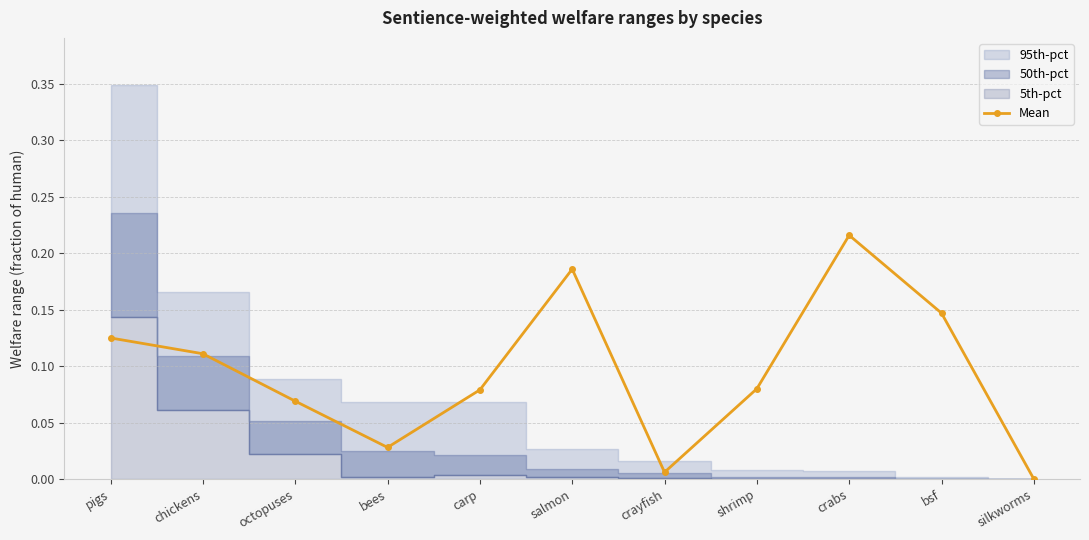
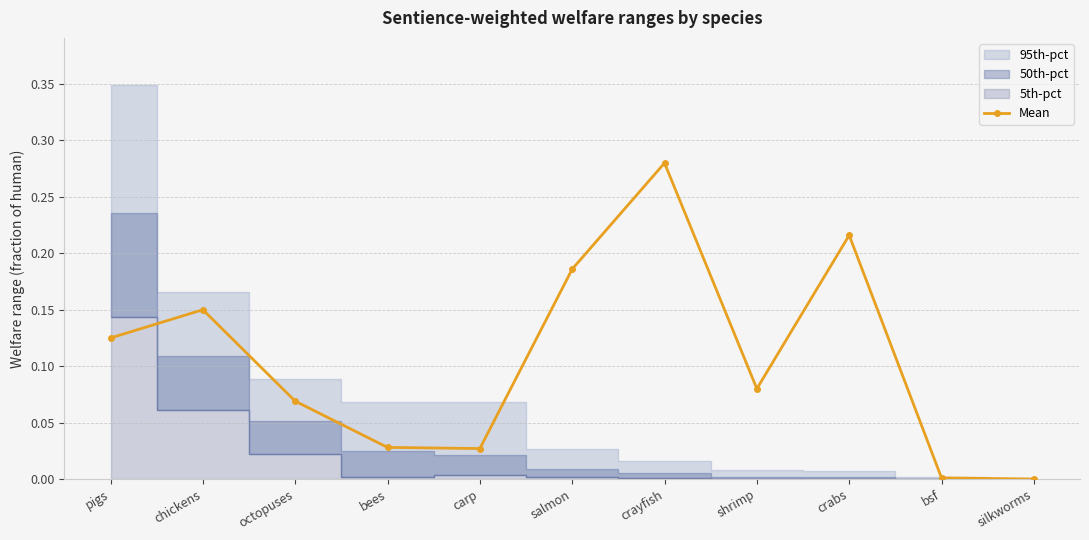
Mean, chickens: 0.111 -> 0.150
Mean, carp: 0.079 -> 0.027
Mean, crayfish: 0.006 -> 0.280
Mean, bsf: 0.147 -> 0.001
